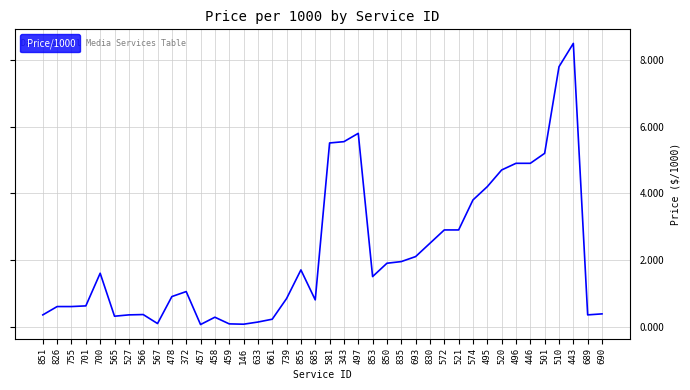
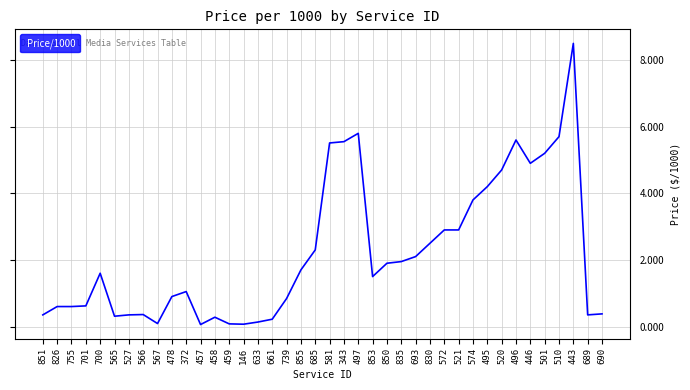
685: 0.8 -> 2.3
496: 4.9 -> 5.6
510: 7.8 -> 5.7
